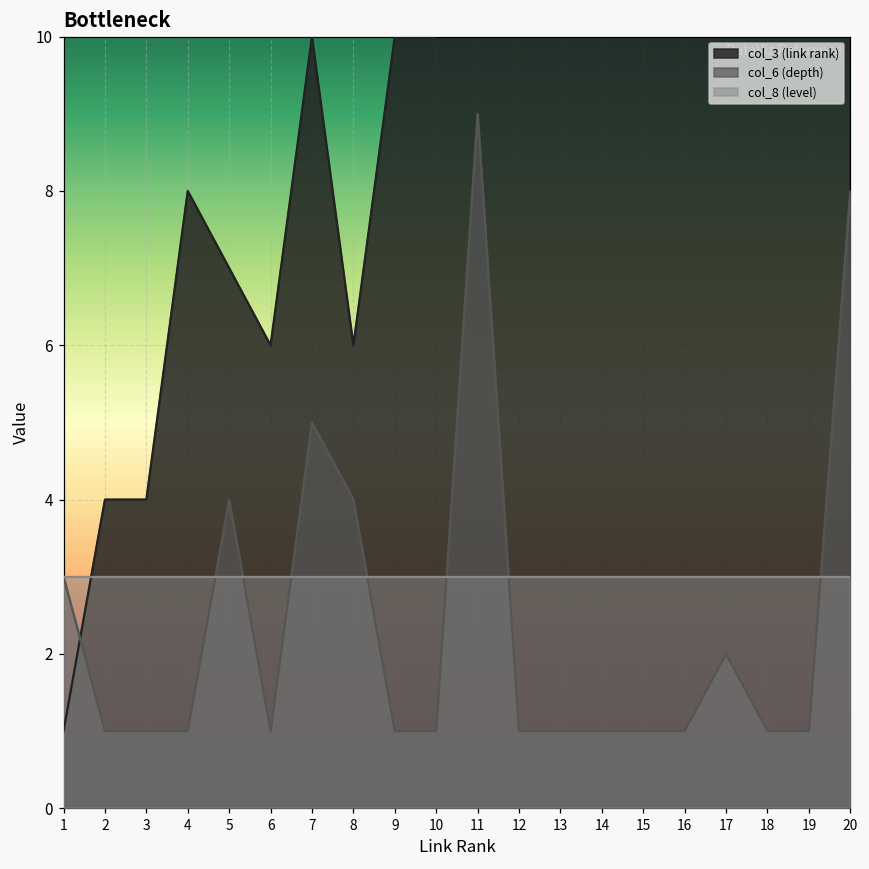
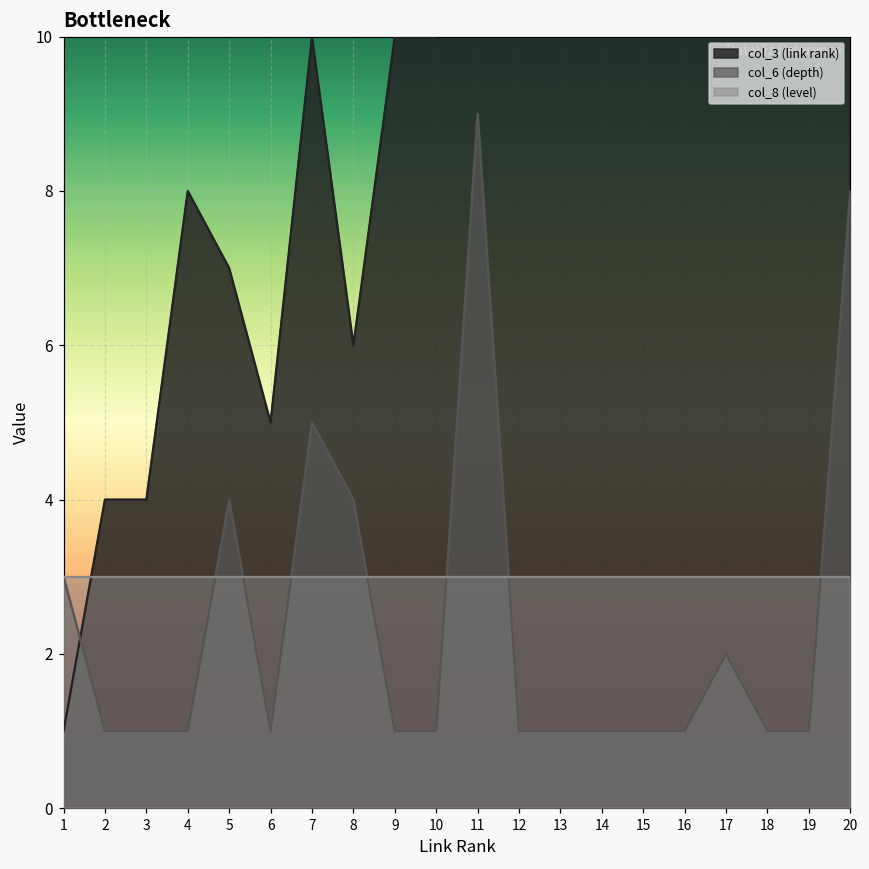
col_3 (link rank), 6: 6 -> 5
